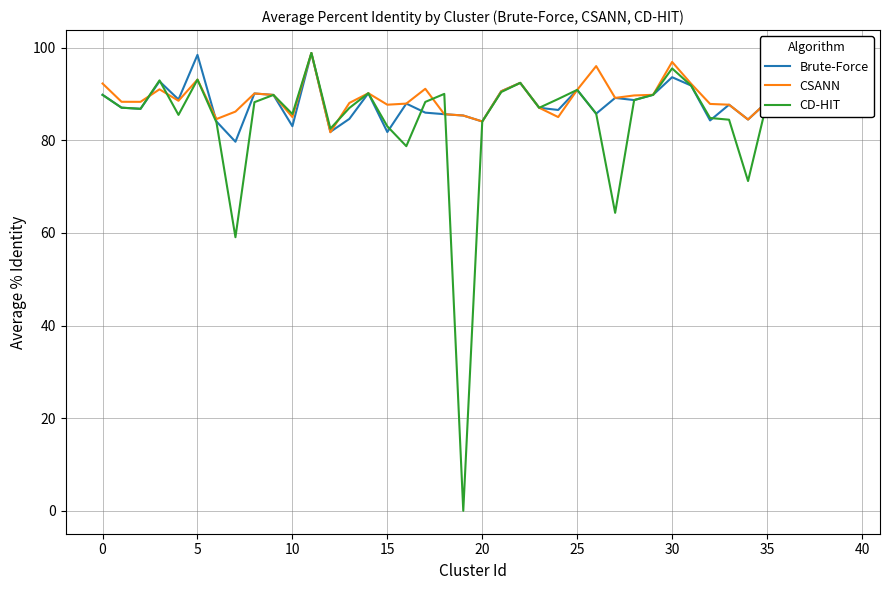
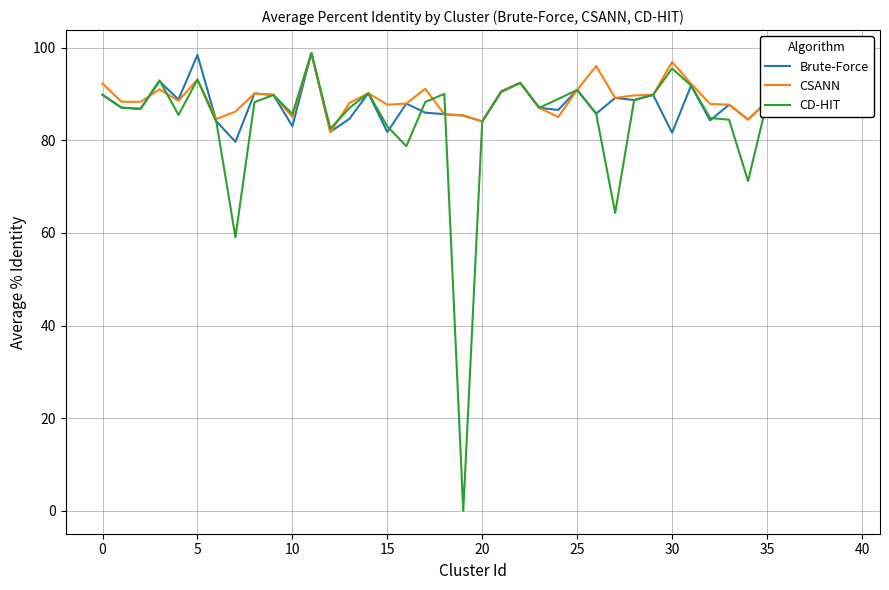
Brute-Force, 30: 94 -> 82
